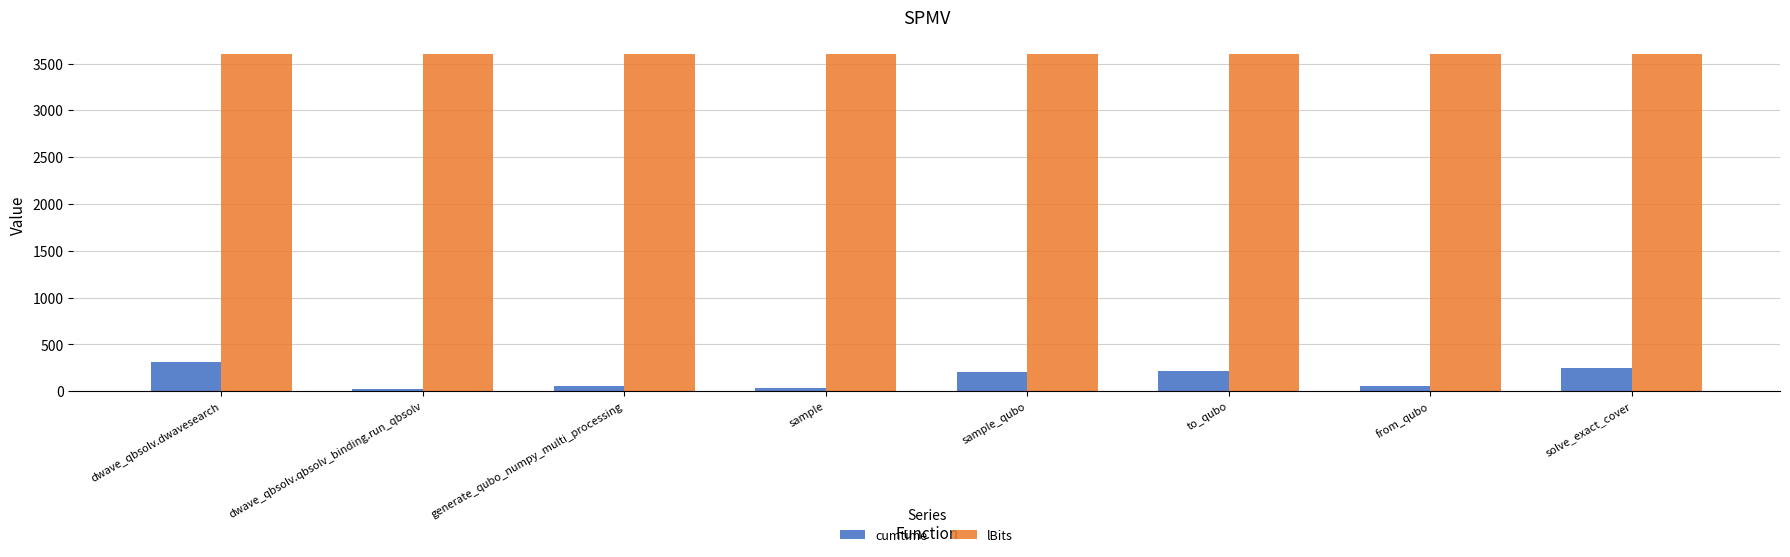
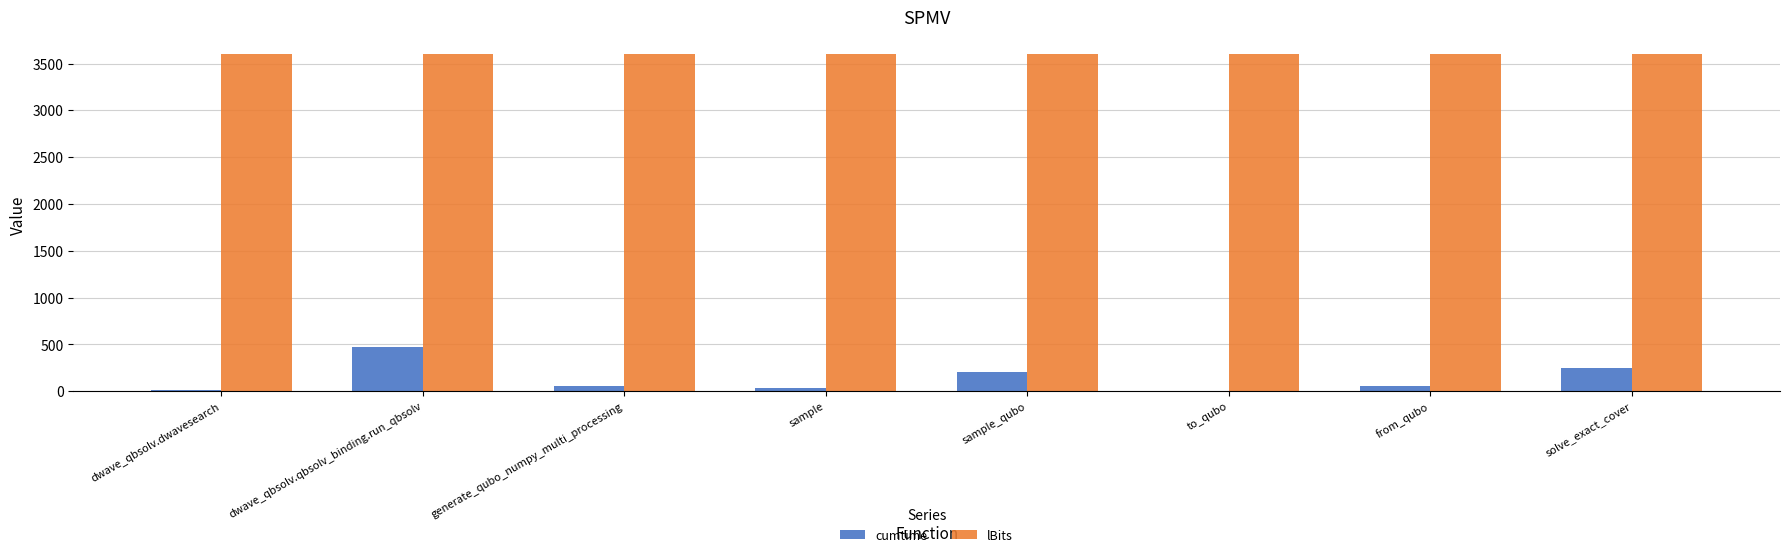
cumtime, dwave_qbsolv.dwavesearch: 300 -> 0
cumtime, dwave_qbsolv.qbsolv_binding.run_qbsolv: 0 -> 500
cumtime, to_qubo: 200 -> 0
